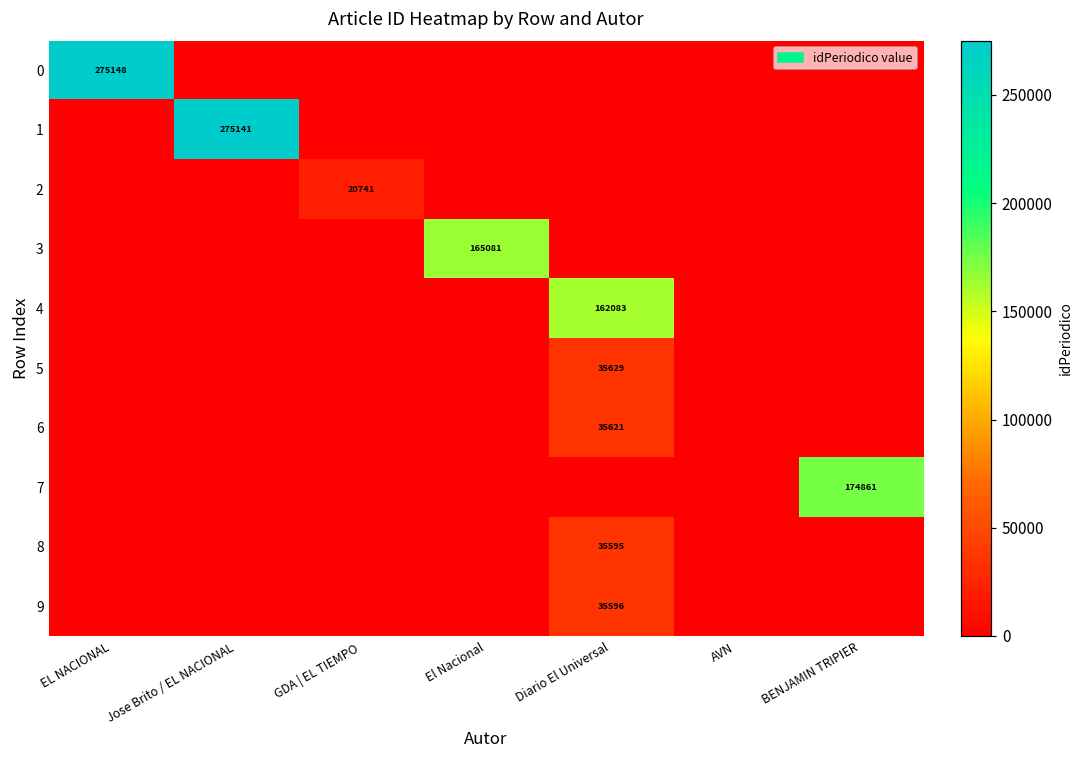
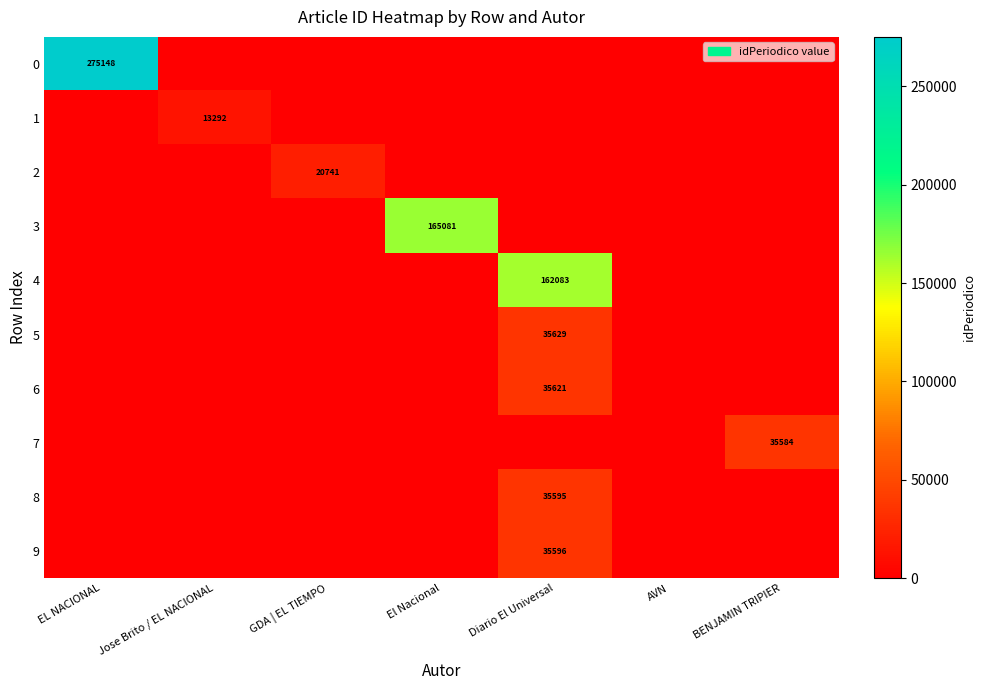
1, Jose Brito / EL NACIONAL: 275141 -> 13292
7, BENJAMIN TRIPIER: 174861 -> 35584
